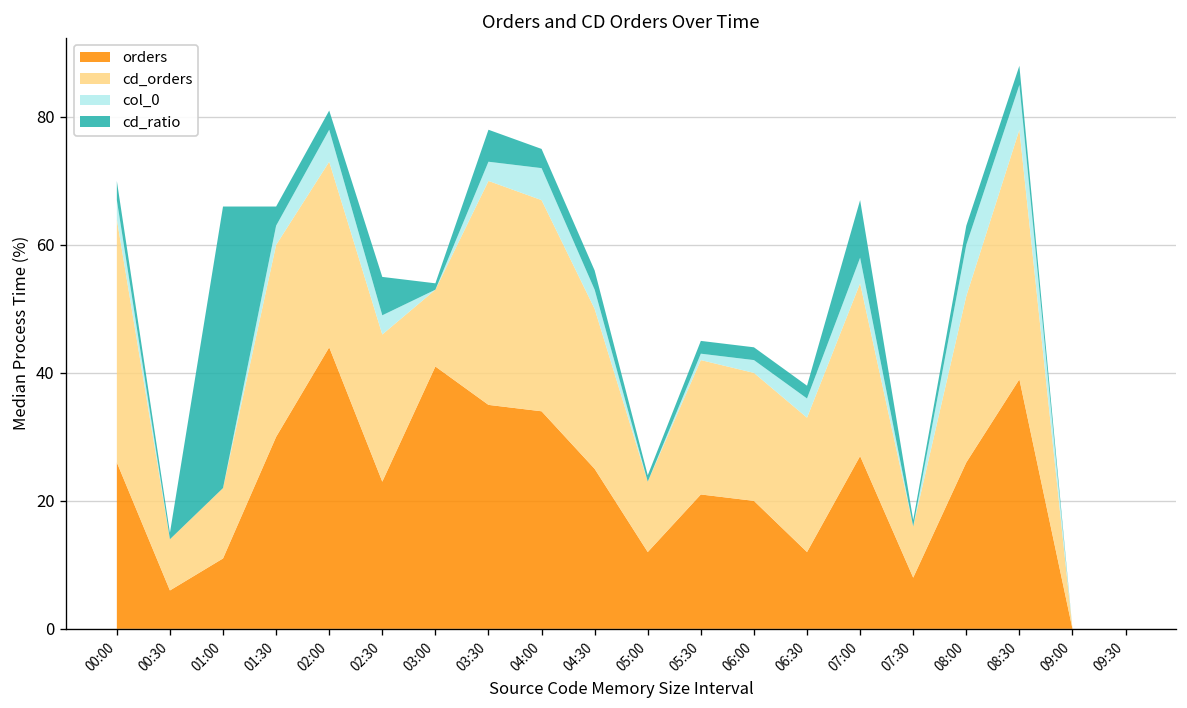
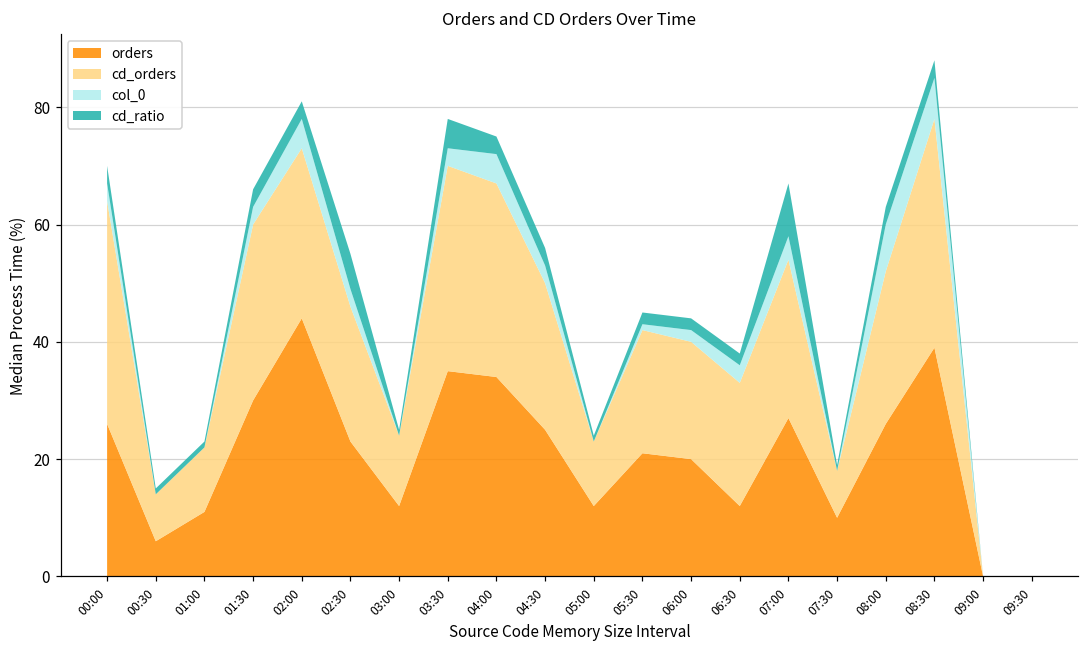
cd_ratio, 01:00: 44 -> 1
orders, 03:00: 41 -> 12
orders, 07:30: 8 -> 10
